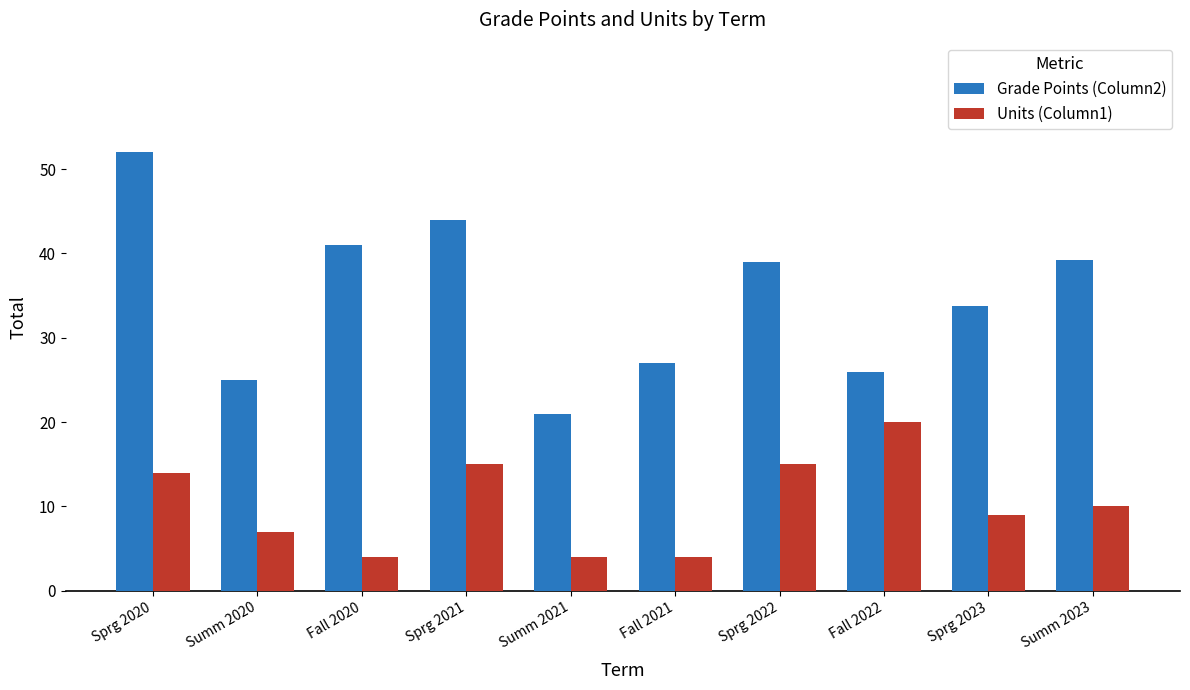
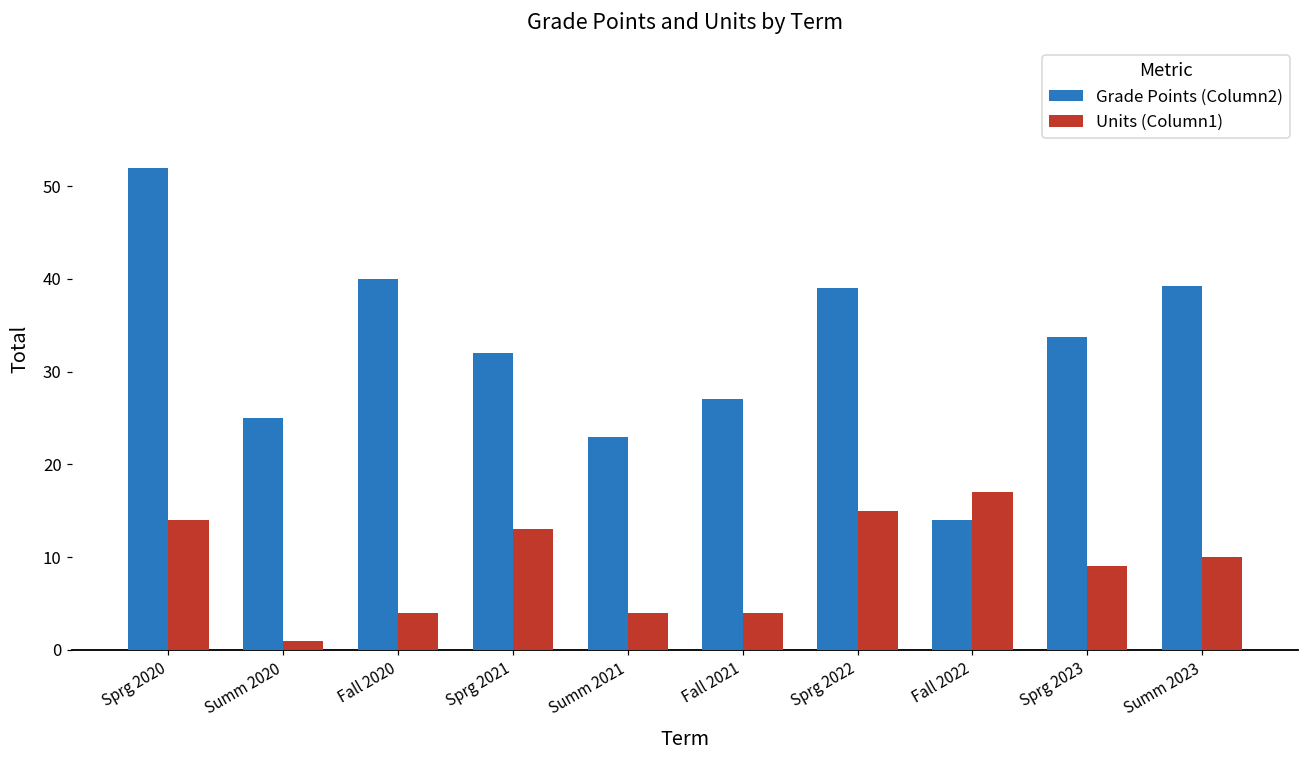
Units (Column1), Summ 2020: 7 -> 1
Grade Points (Column2), Fall 2020: 41 -> 40
Grade Points (Column2), Sprg 2021: 44 -> 32
Units (Column1), Sprg 2021: 15 -> 13
Grade Points (Column2), Summ 2021: 21 -> 23
Grade Points (Column2), Fall 2022: 26 -> 14
Units (Column1), Fall 2022: 20 -> 17
